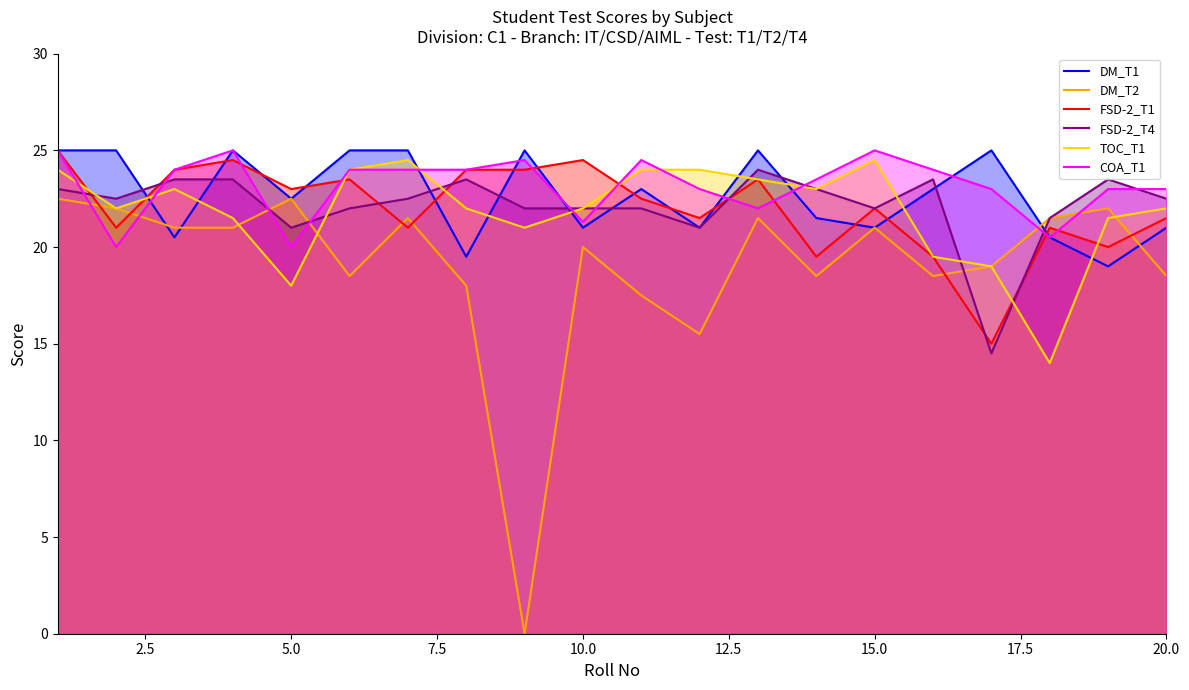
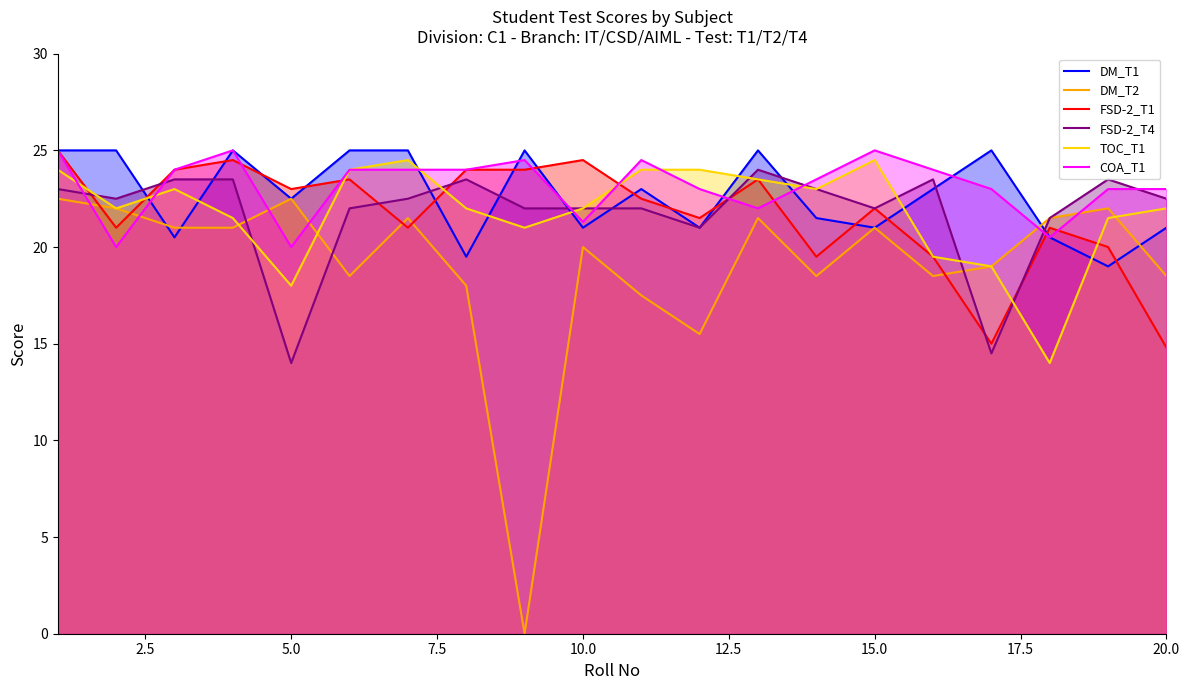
FSD-2_T4, 5.0: 21 -> 14
FSD-2_T1, 20.0: 21.5 -> 14.8
